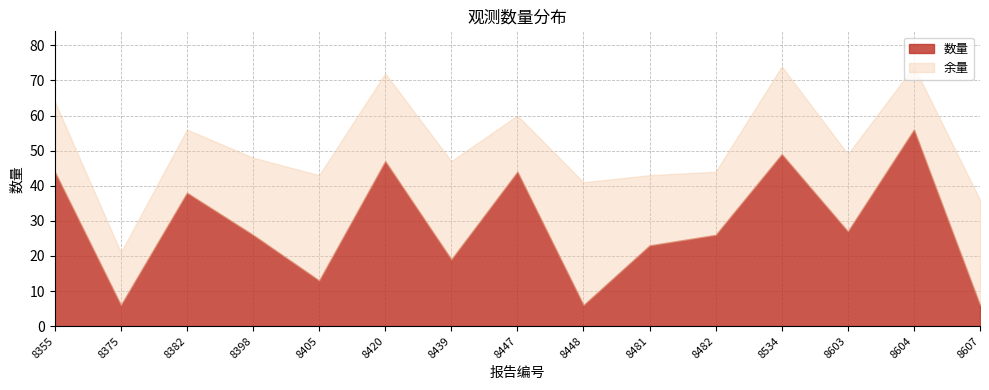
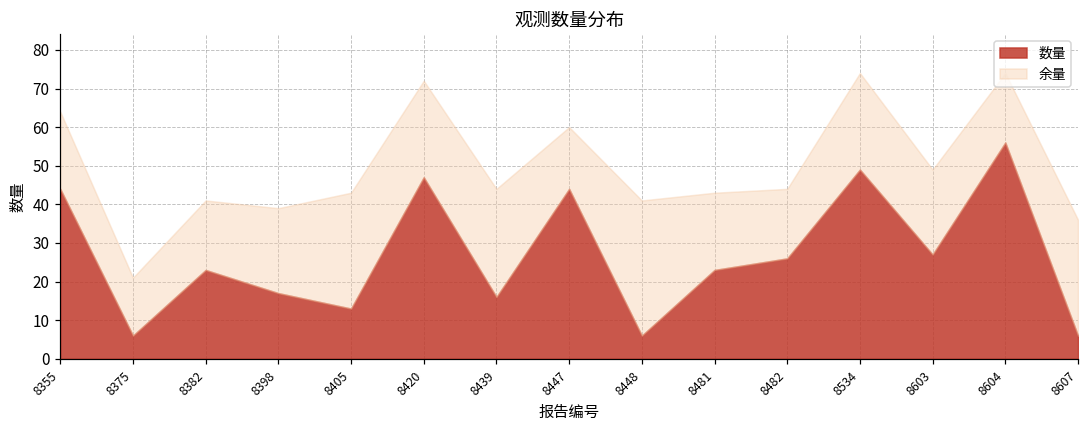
数量, 8382: 38 -> 23
数量, 8398: 26 -> 17
数量, 8439: 19 -> 16
